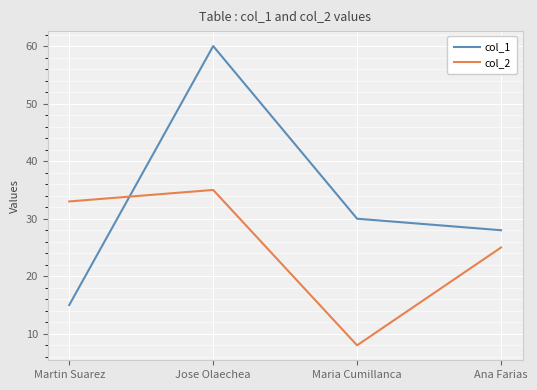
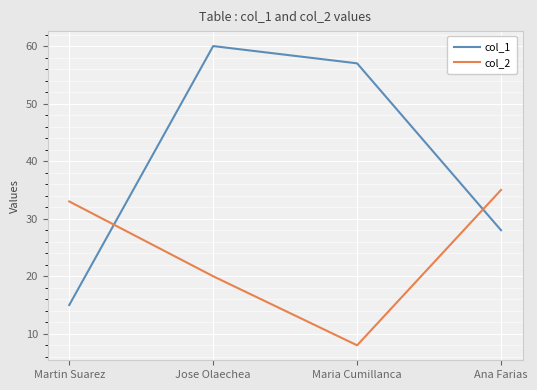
col_2, Jose Olaechea: 35 -> 20
col_1, Maria Cumillanca: 30 -> 57
col_2, Ana Farias: 25 -> 35
